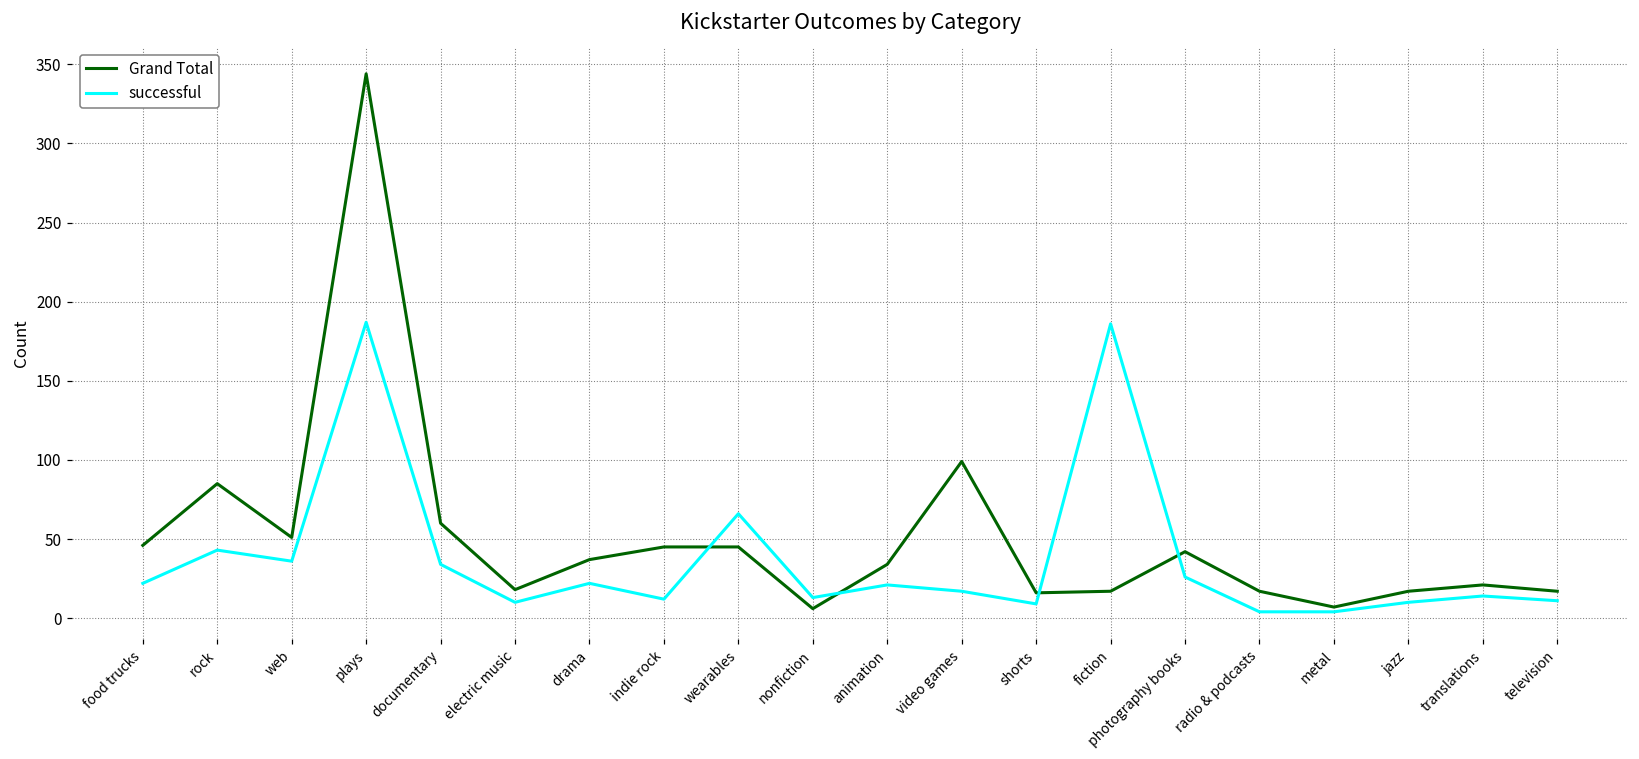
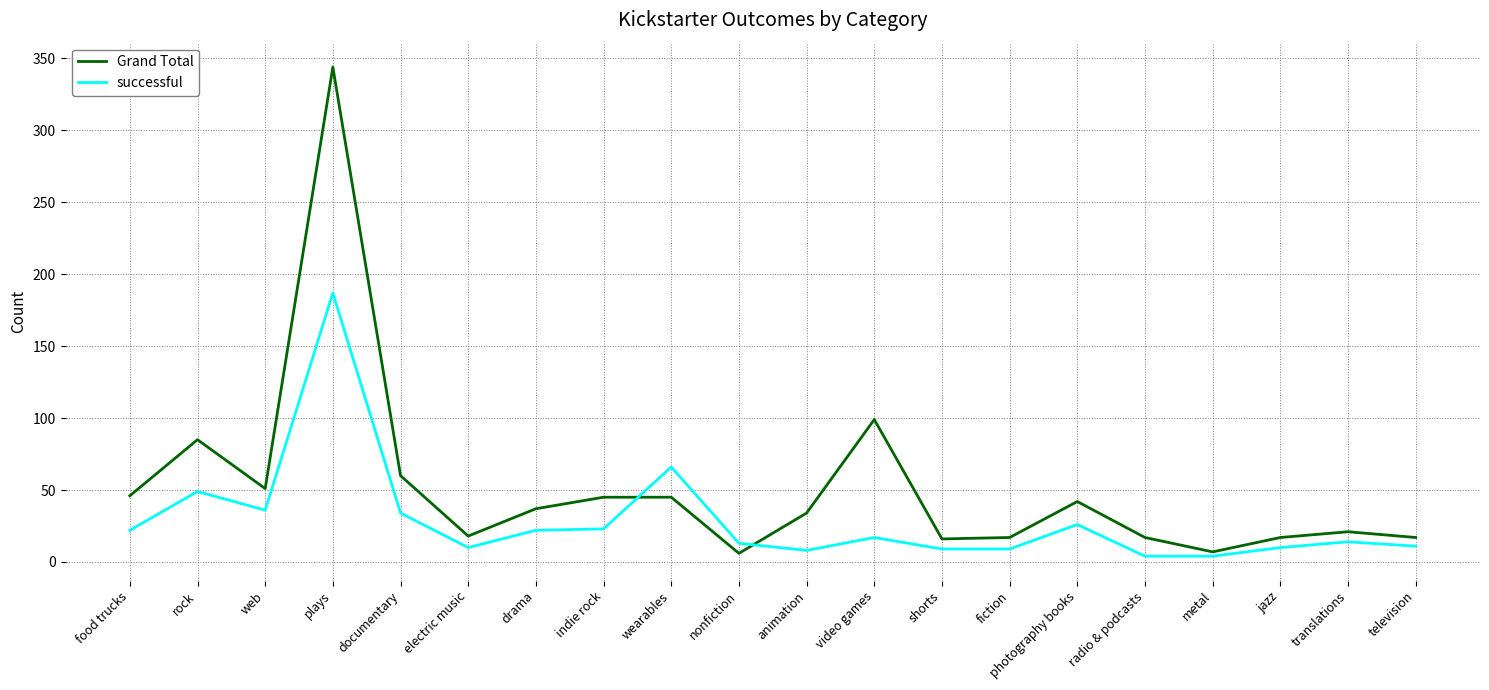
successful, rock: 43 -> 49
successful, indie rock: 12 -> 23
successful, animation: 21 -> 8
successful, fiction: 186 -> 9
